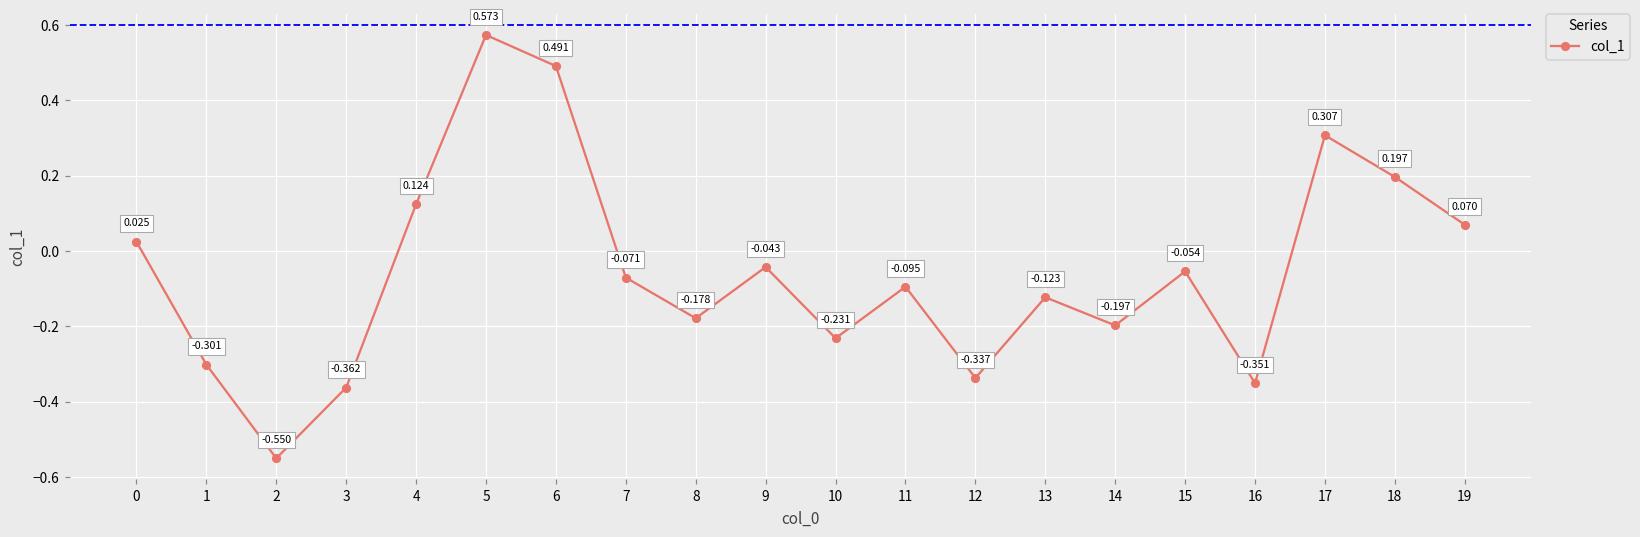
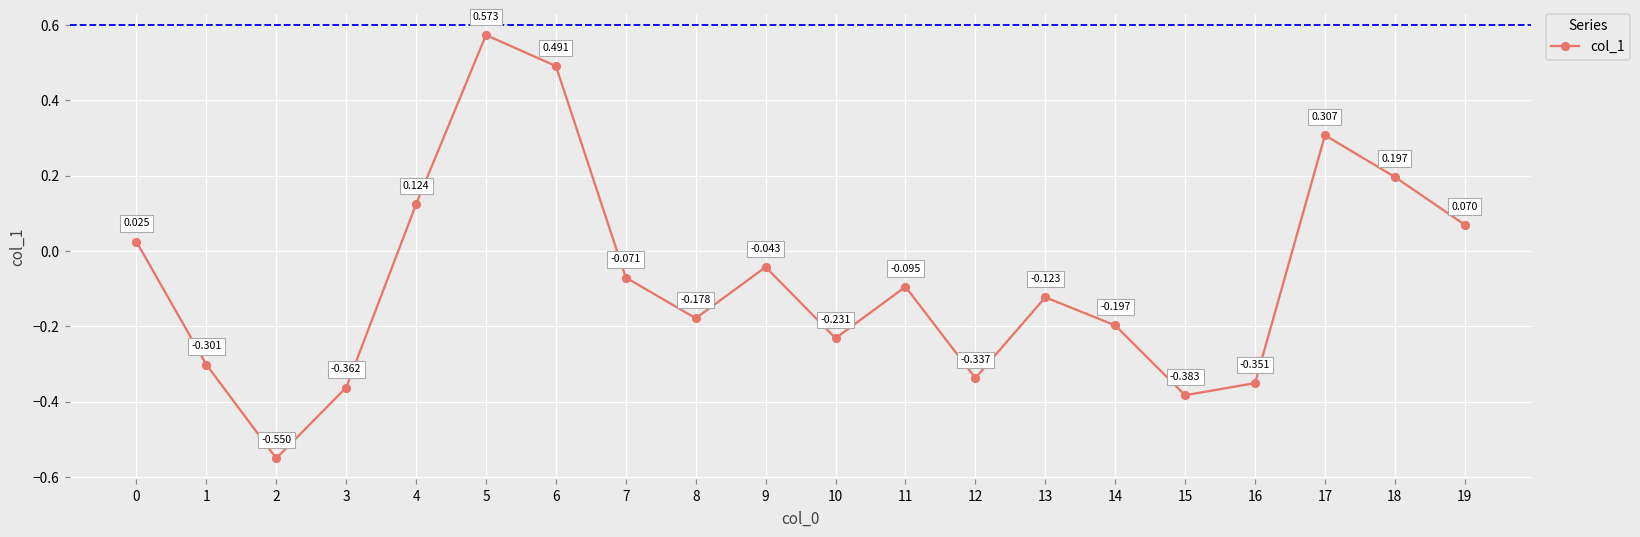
15: -0.054 -> -0.383
